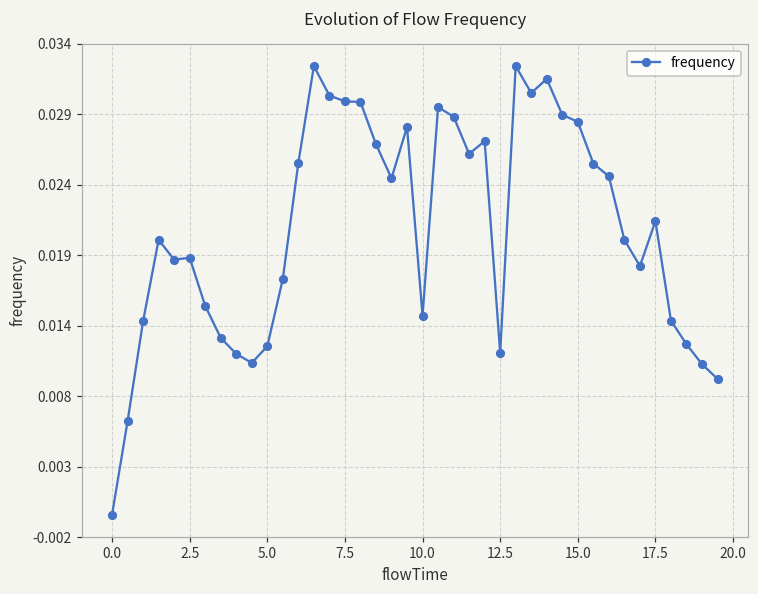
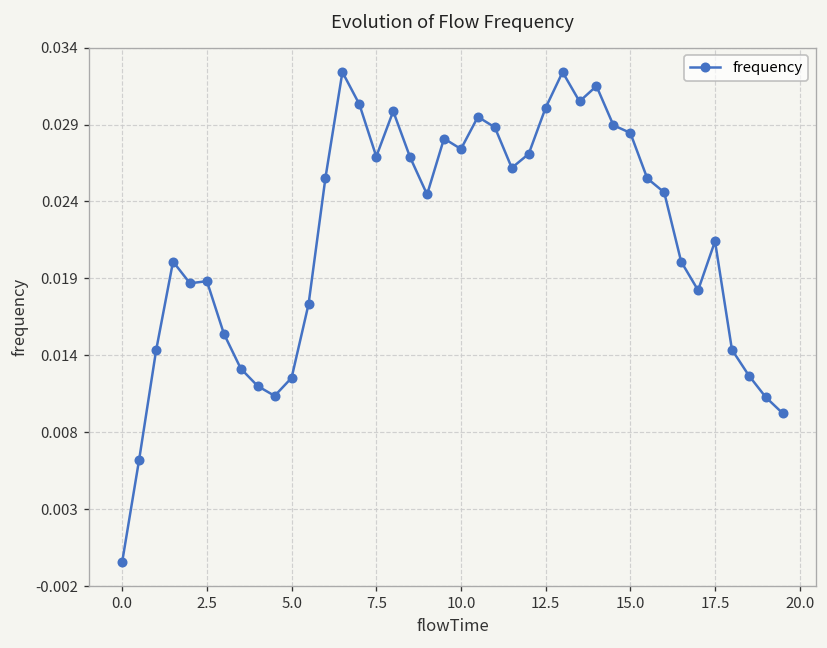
7.5: 0.0296 -> 0.0266
10.0: 0.0142 -> 0.0271
12.5: 0.0116 -> 0.0298
